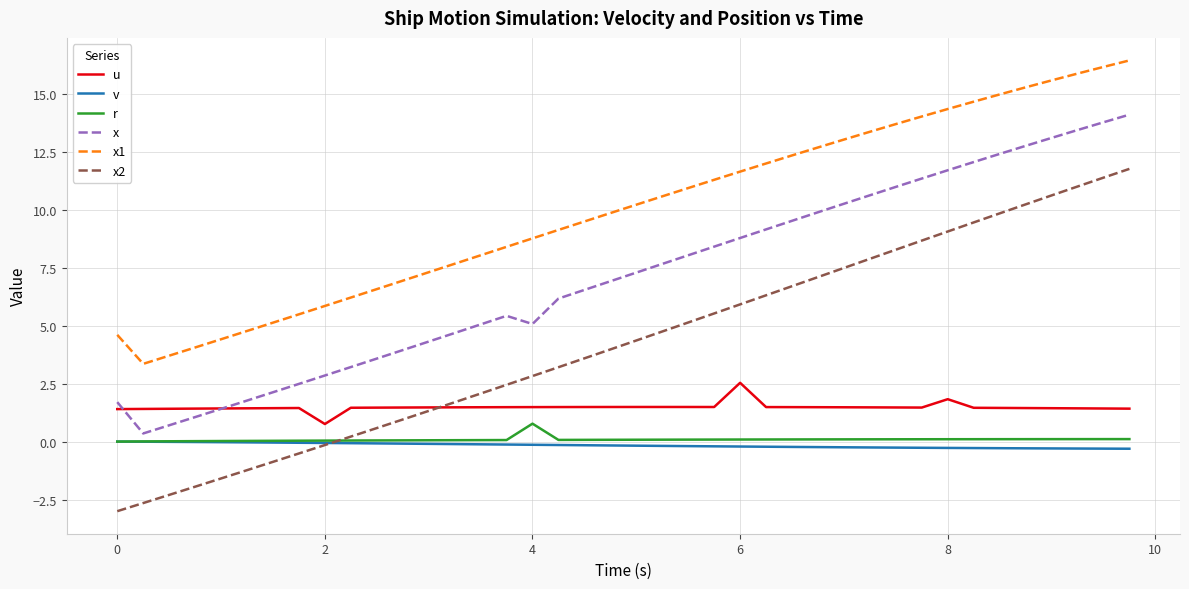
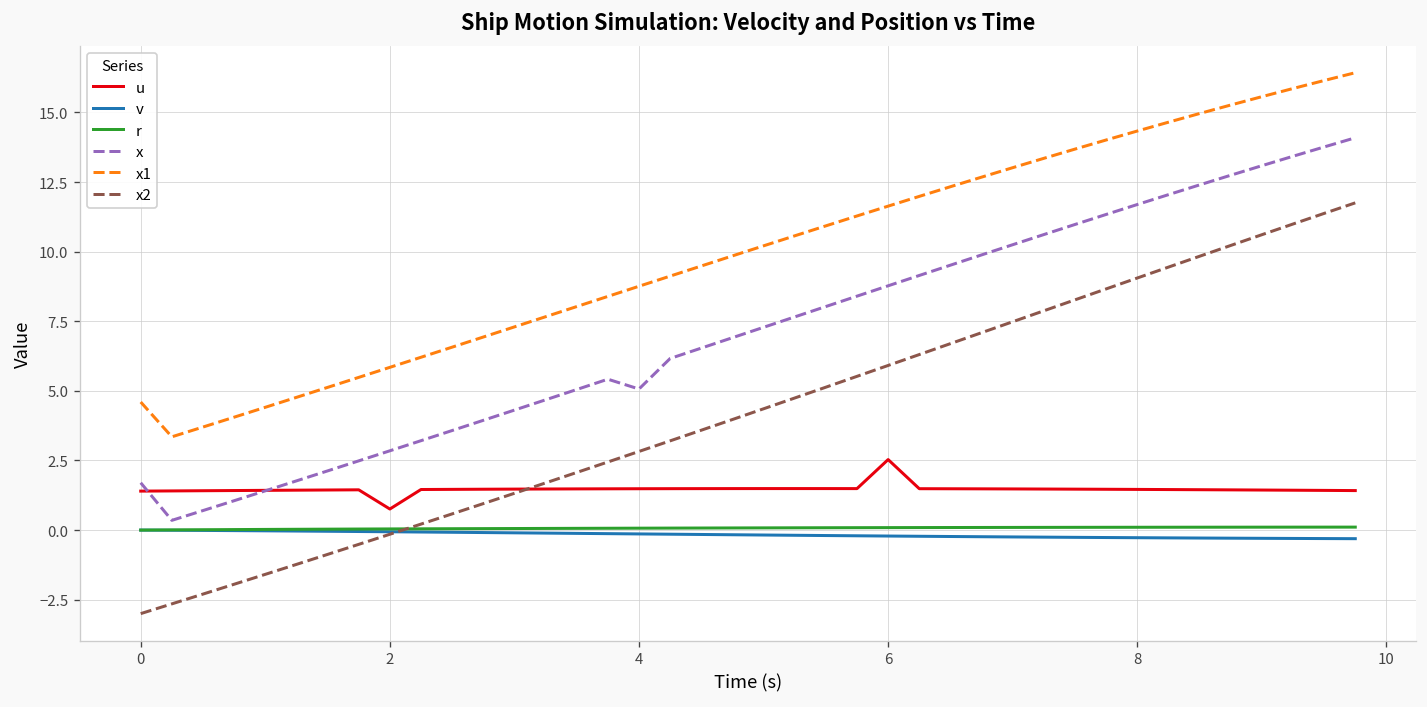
r, 4: 0.8 -> 0.1
u, 8: 1.8 -> 1.5
